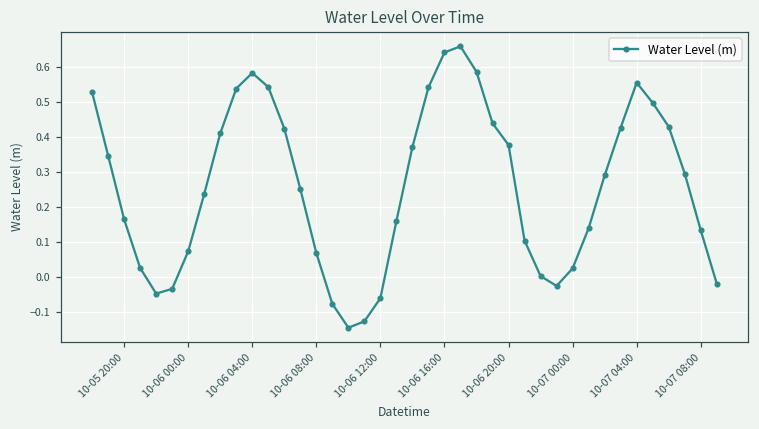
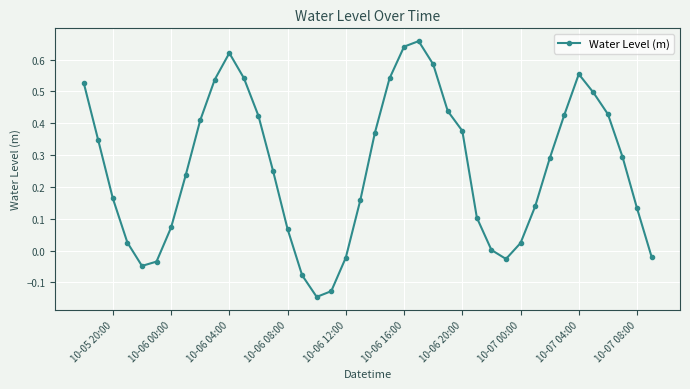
10-06 04:00: 0.58 -> 0.62
10-06 12:00: -0.06 -> -0.02
